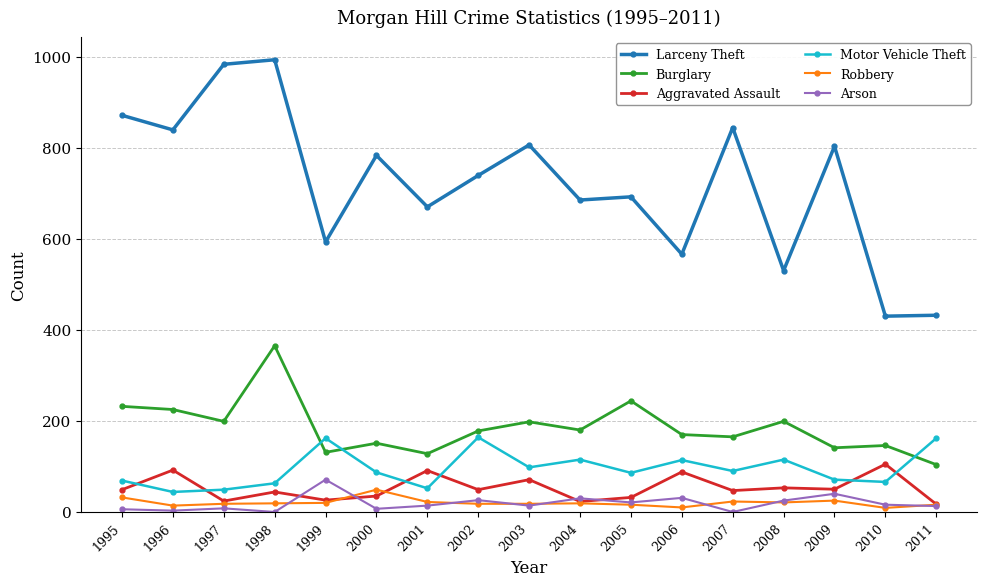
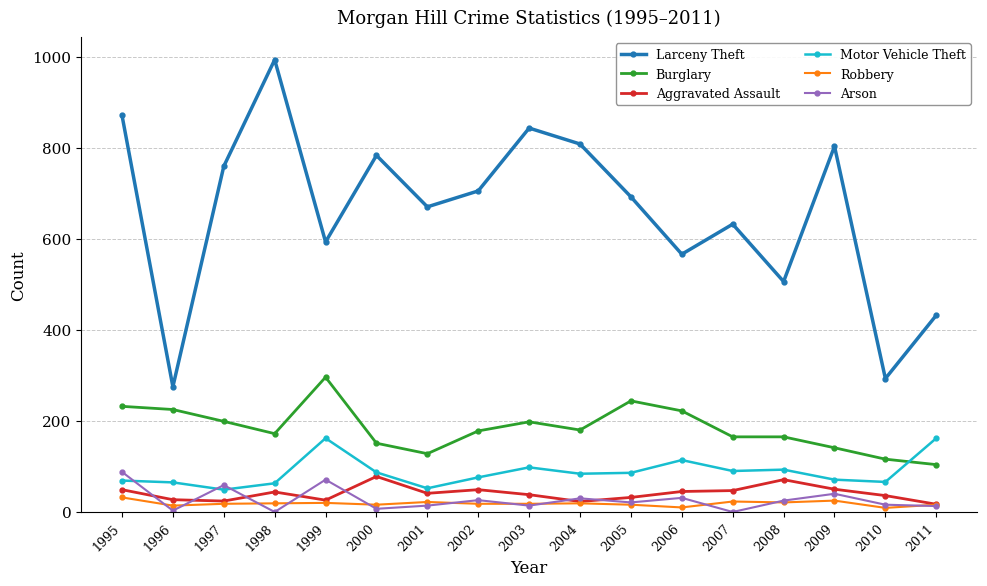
Arson, 1995: 10 -> 90
Larceny Theft, 1996: 840 -> 280
Aggravated Assault, 1996: 90 -> 30
Motor Vehicle Theft, 1996: 40 -> 70
Larceny Theft, 1997: 980 -> 760
Arson, 1997: 10 -> 60
Burglary, 1998: 370 -> 170
Burglary, 1999: 130 -> 300
Aggravated Assault, 2000: 40 -> 80
Robbery, 2000: 50 -> 20
Aggravated Assault, 2001: 90 -> 40
Larceny Theft, 2002: 740 -> 710
Motor Vehicle Theft, 2002: 160 -> 80
Larceny Theft, 2003: 810 -> 840
Aggravated Assault, 2003: 70 -> 40
Larceny Theft, 2004: 690 -> 810
Motor Vehicle Theft, 2004: 120 -> 80
Burglary, 2006: 170 -> 220
Aggravated Assault, 2006: 90 -> 50
Larceny Theft, 2007: 840 -> 630
Larceny Theft, 2008: 530 -> 510
Burglary, 2008: 200 -> 170
Aggravated Assault, 2008: 50 -> 70
Motor Vehicle Theft, 2008: 120 -> 90
Larceny Theft, 2010: 430 -> 290
Burglary, 2010: 150 -> 120
Aggravated Assault, 2010: 110 -> 40
